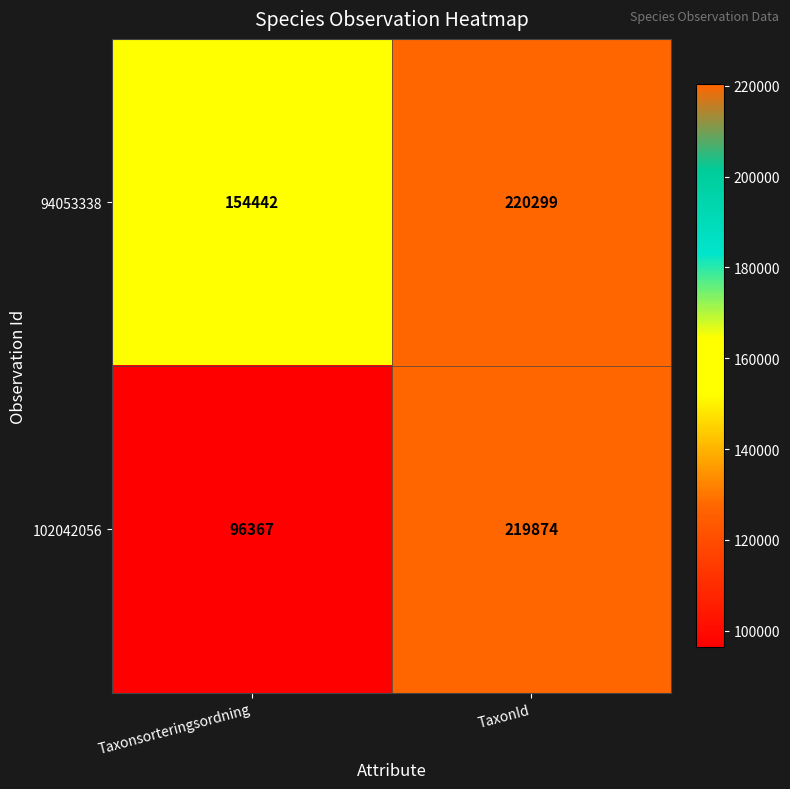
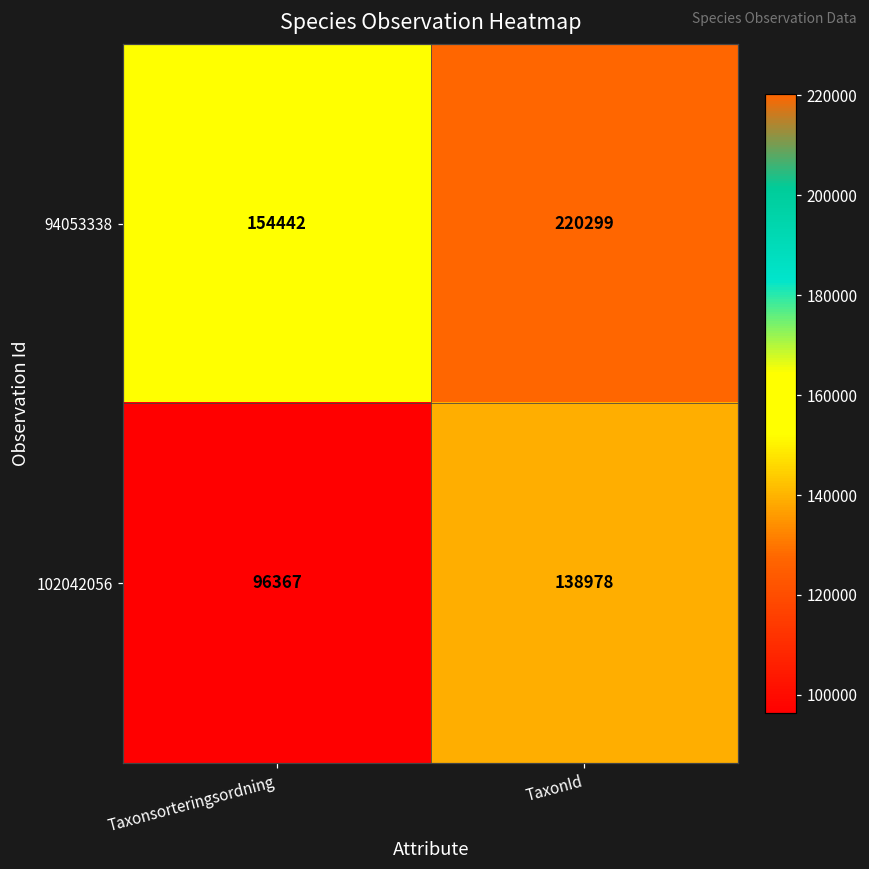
102042056, TaxonId: 219874 -> 138978
